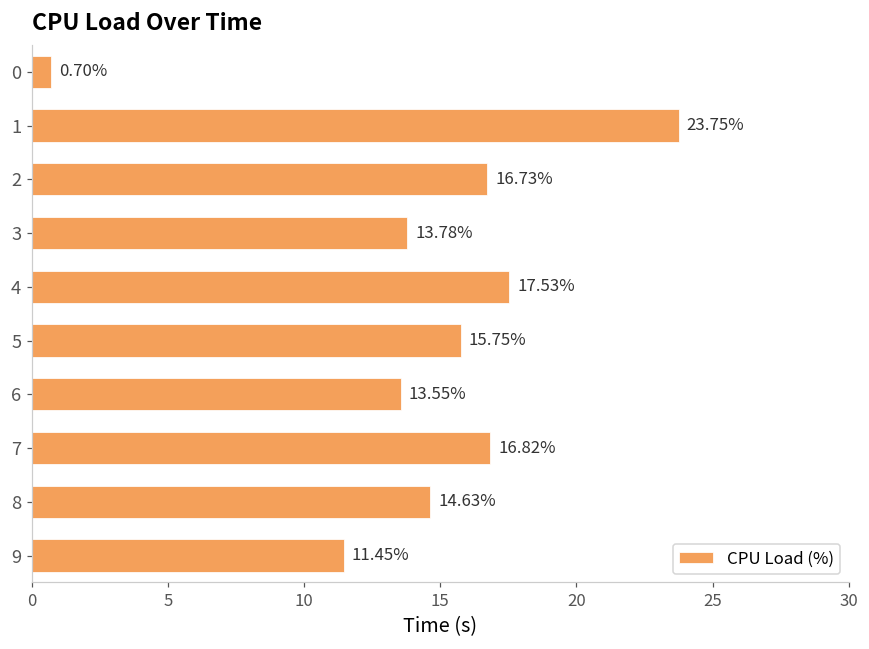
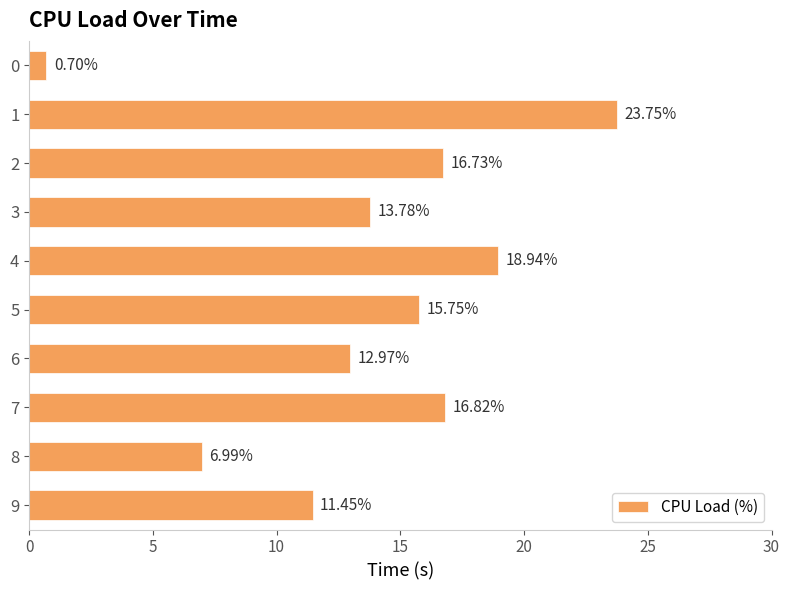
4: 17.53% -> 18.94%
6: 13.55% -> 12.97%
8: 14.63% -> 6.99%
